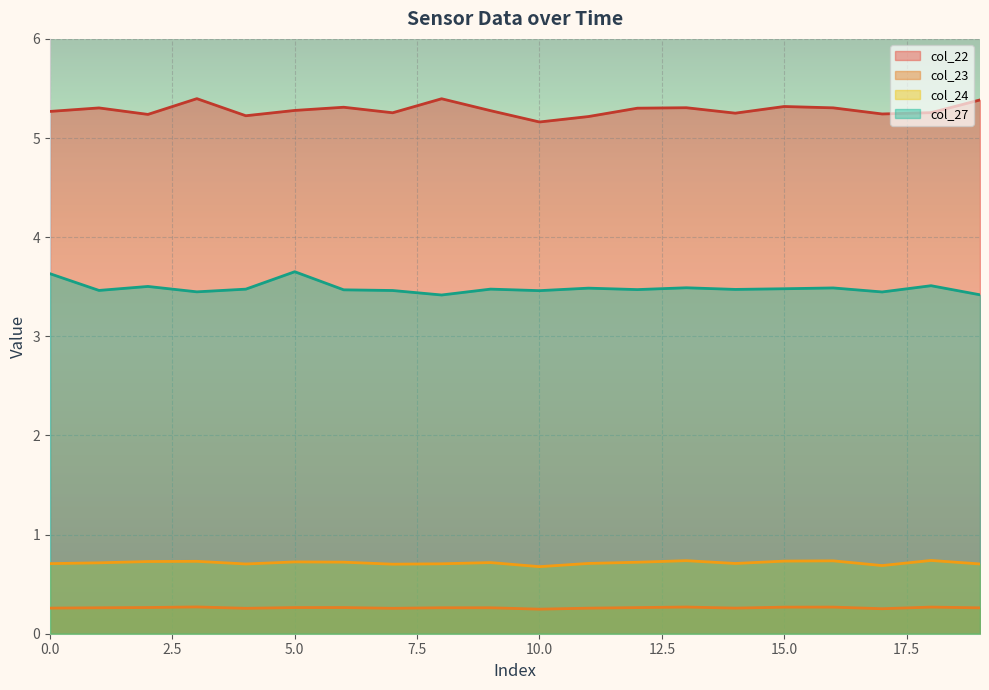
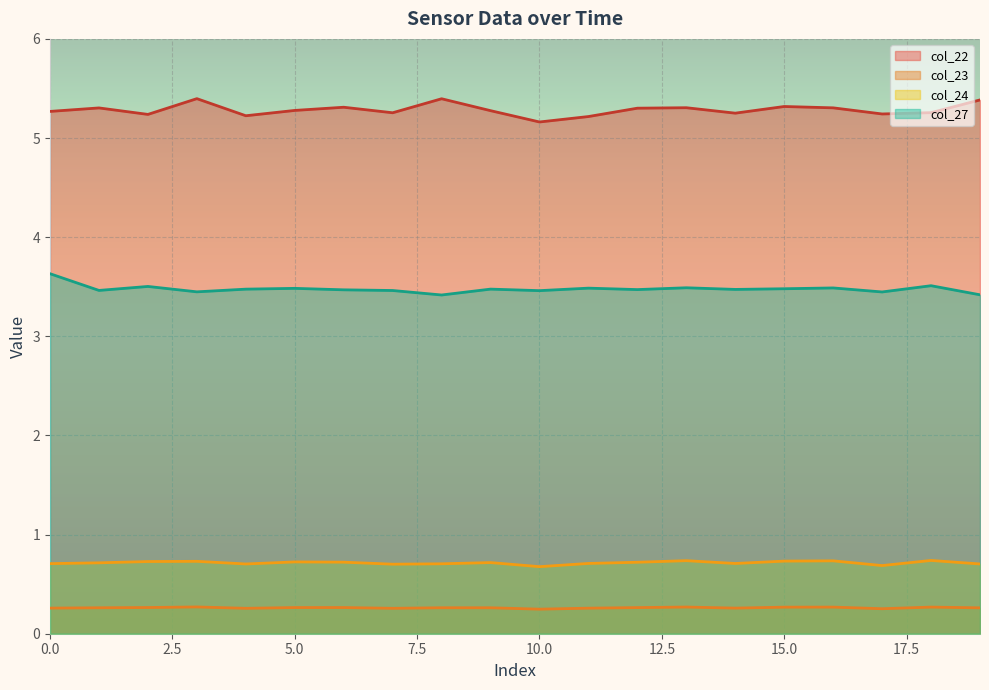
col_27, 5.0: 3.7 -> 3.5
